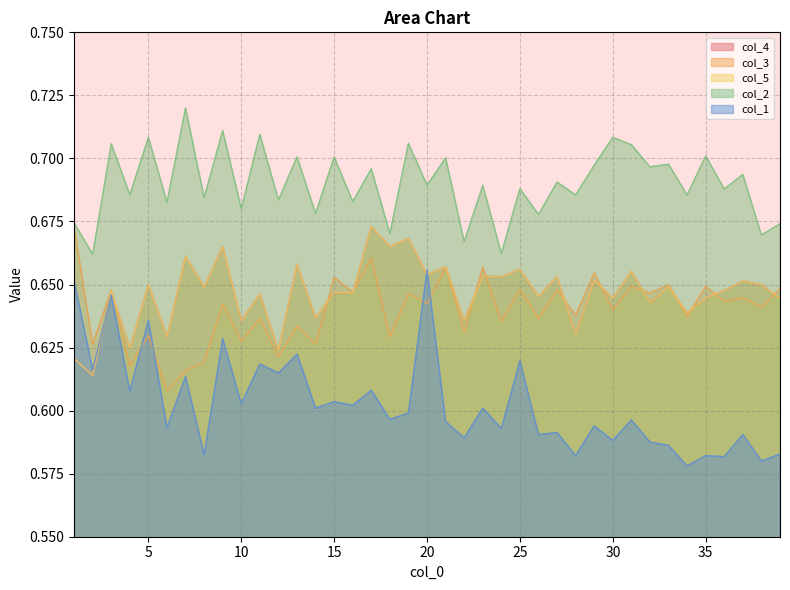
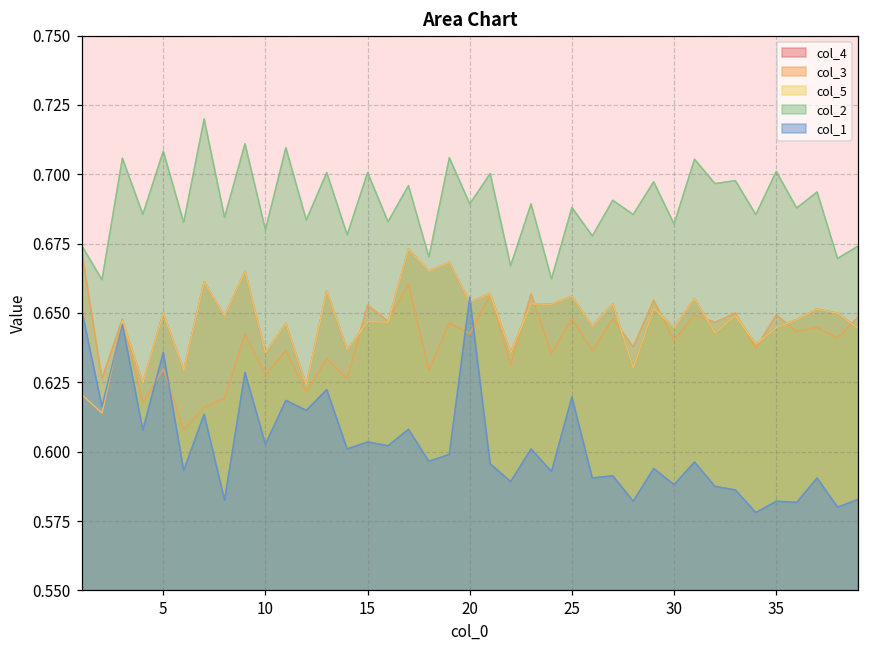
col_2, 30: 0.708 -> 0.682
